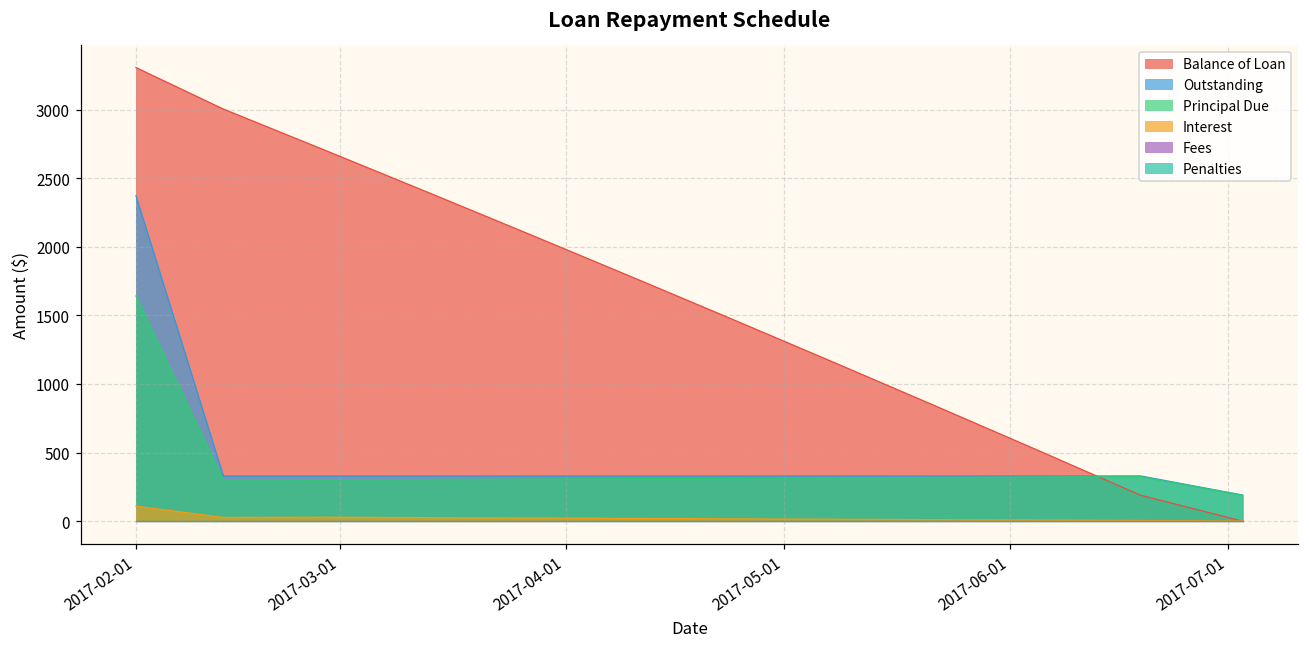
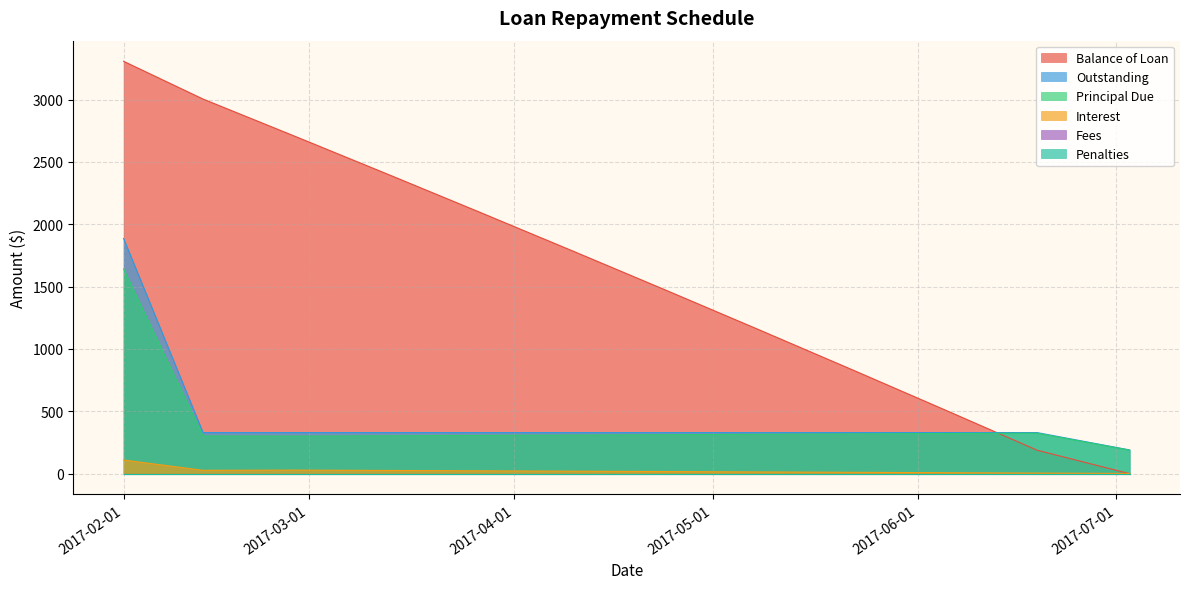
Outstanding, 2017-02-01: 2370 -> 1890
